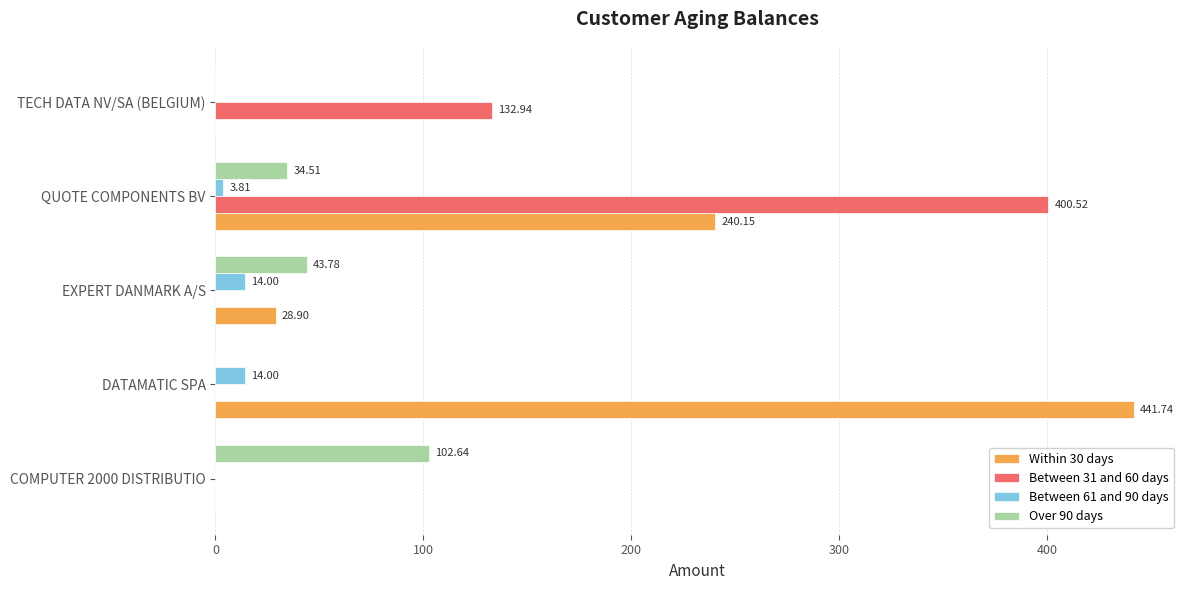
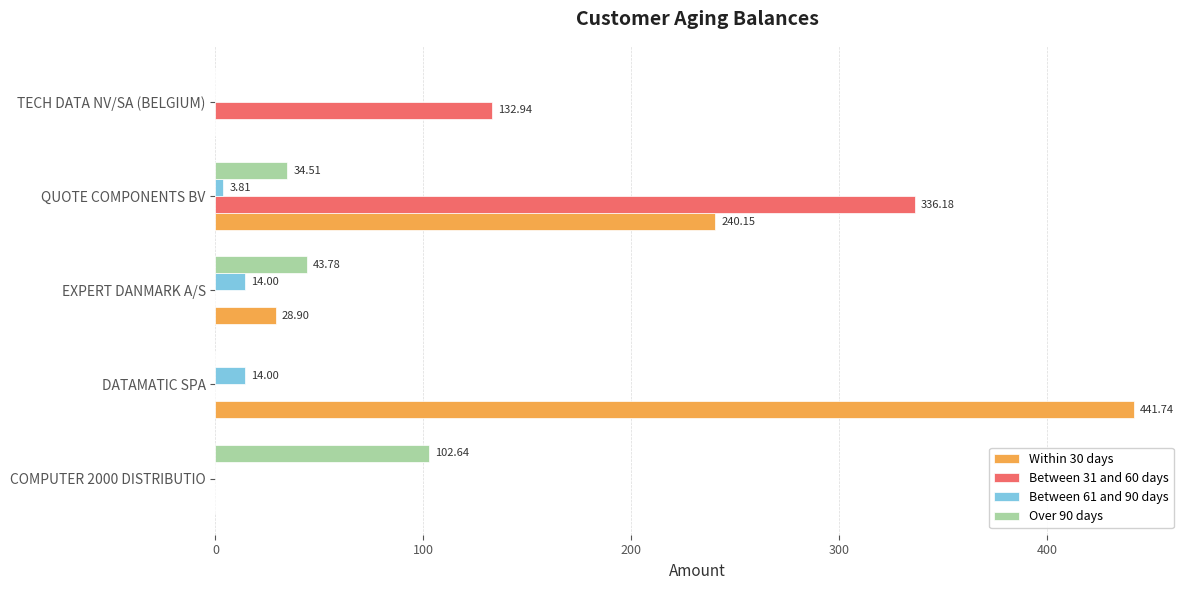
Between 31 and 60 days, QUOTE COMPONENTS BV: 400.52 -> 336.18
